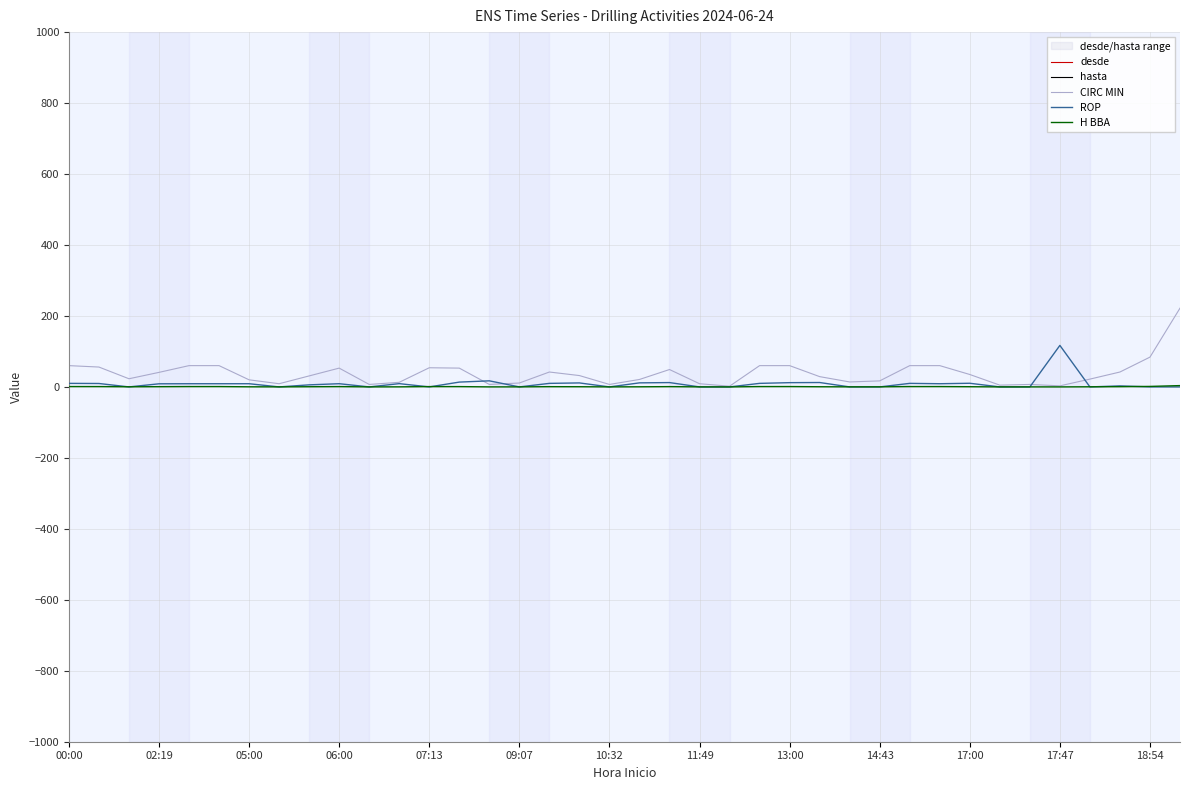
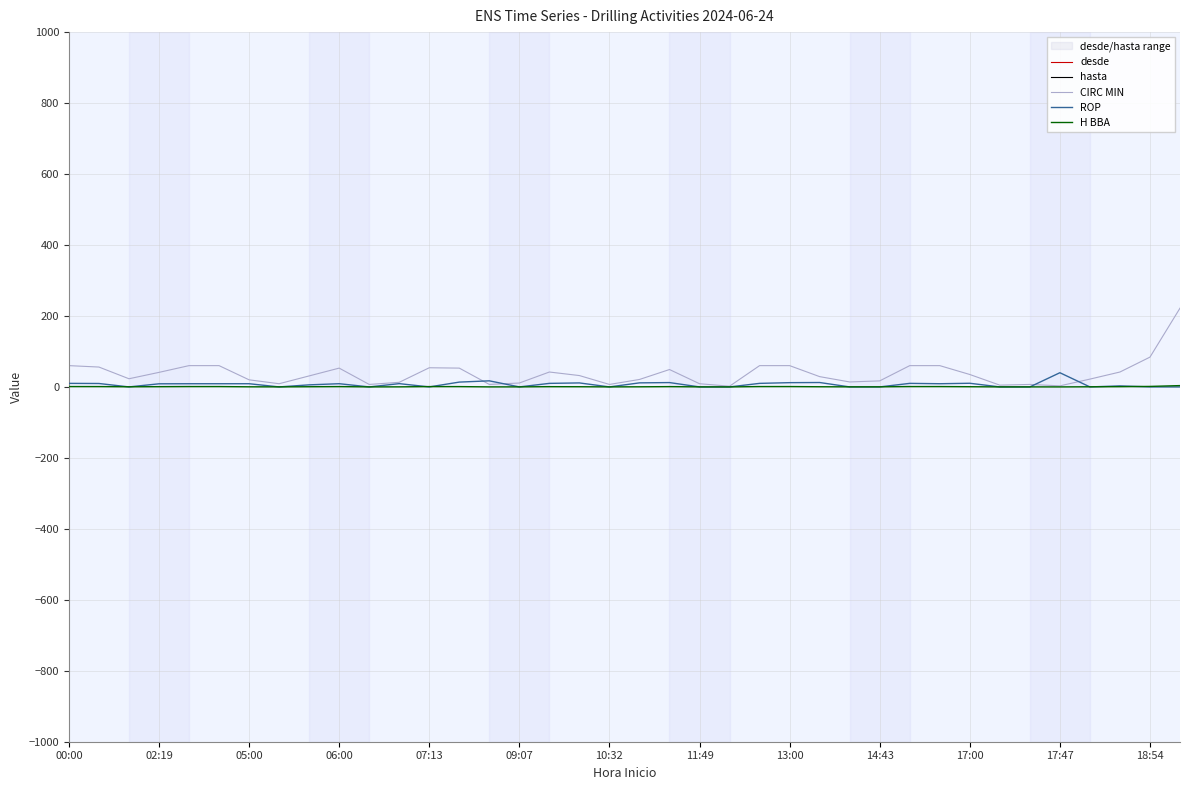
ROP, 17:47: 120 -> 40
